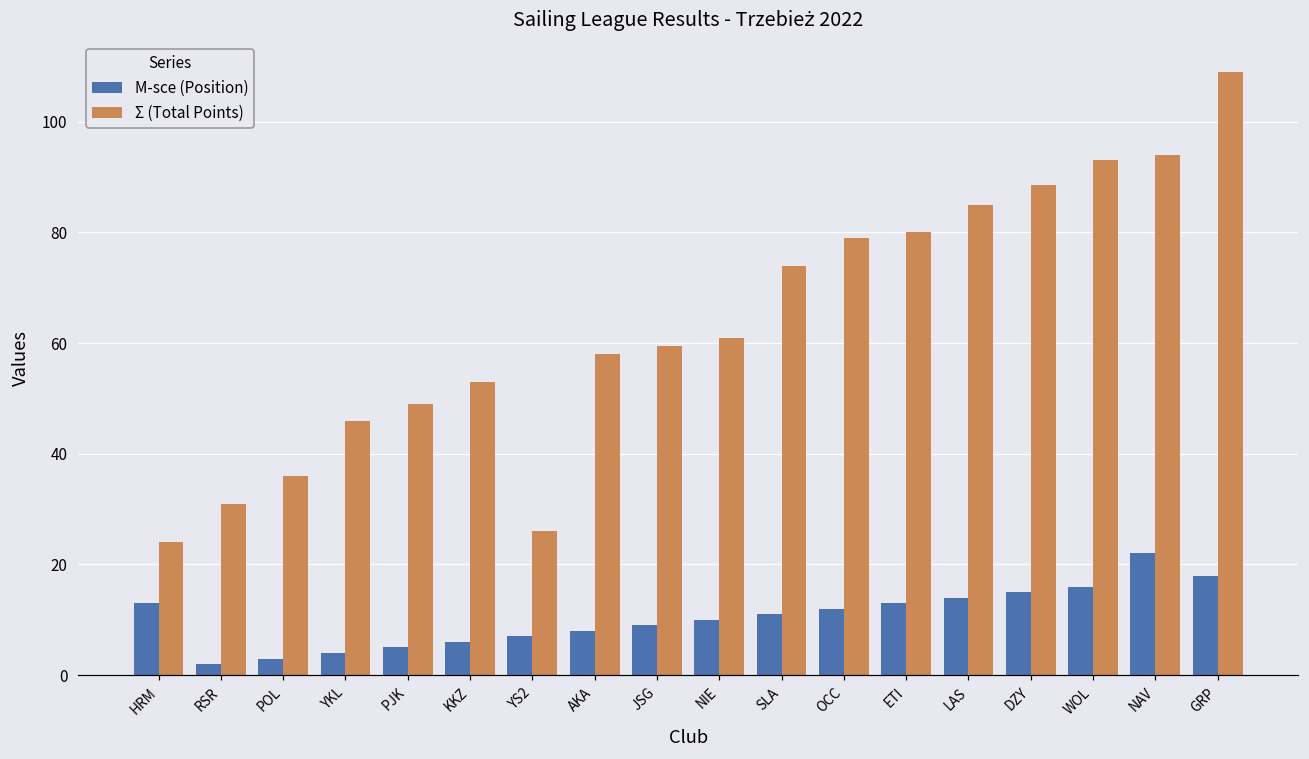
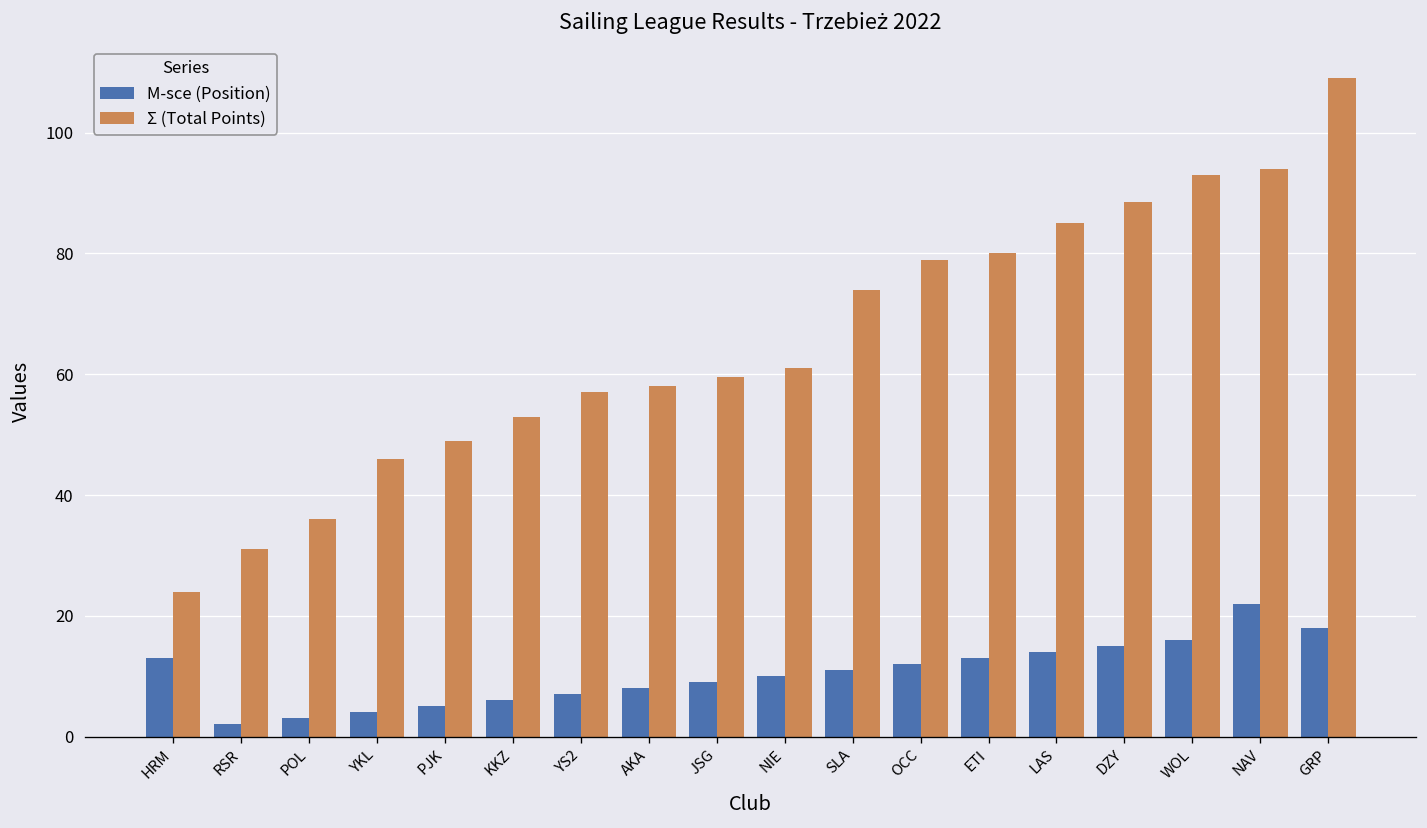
Σ (Total Points), YS2: 26 -> 57
